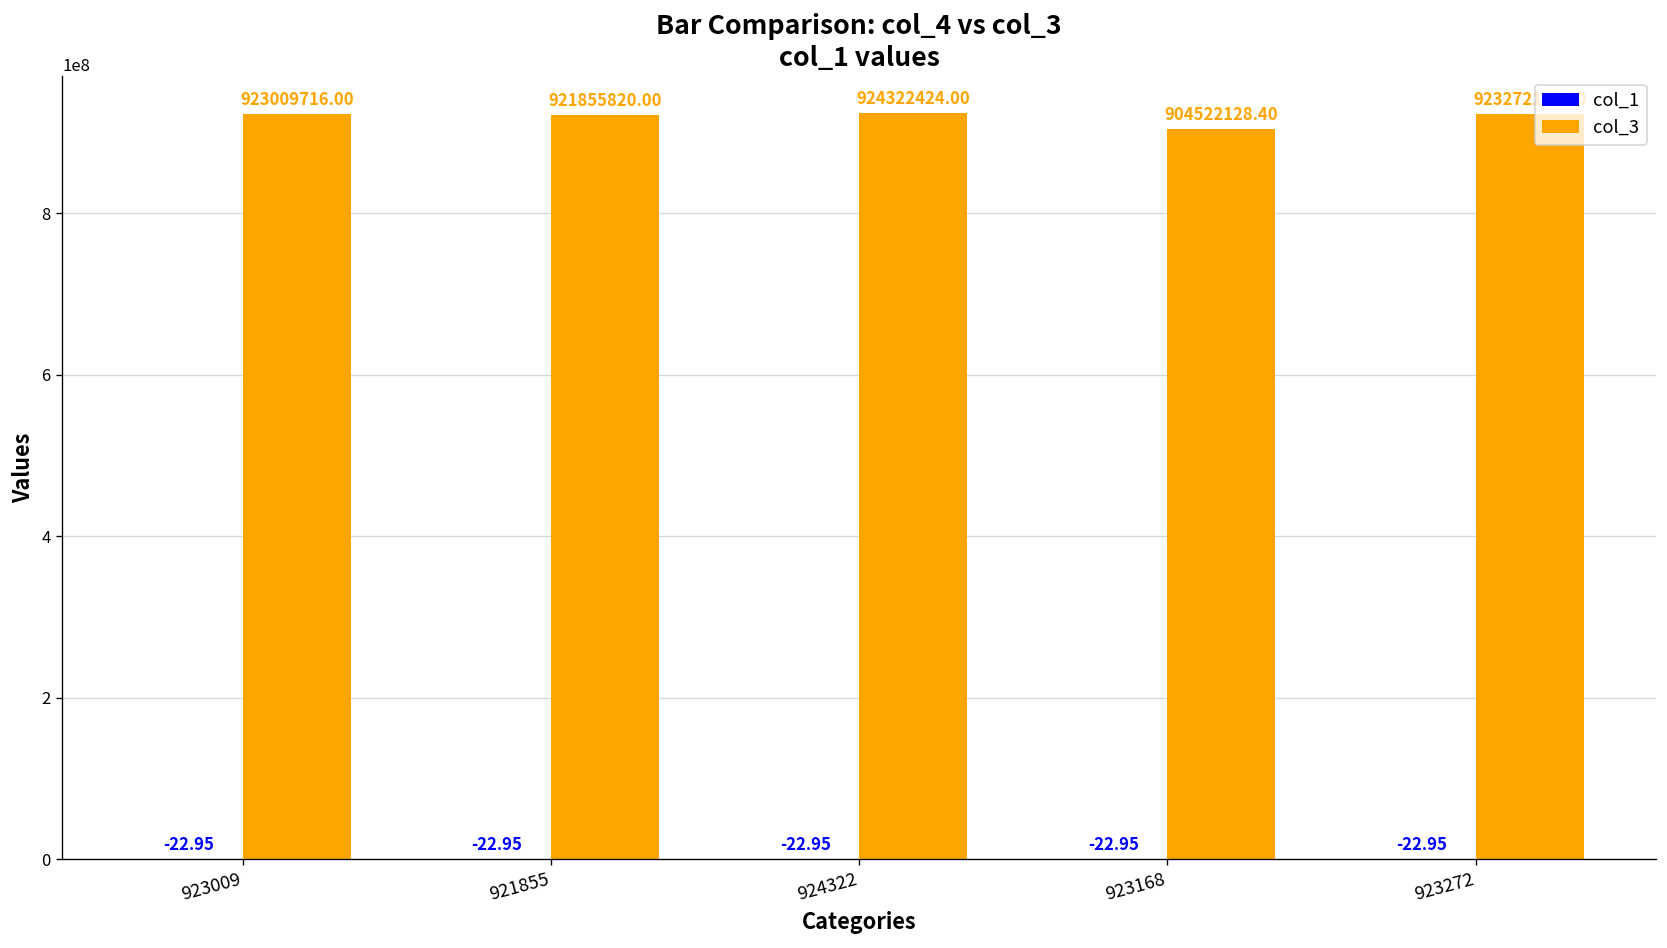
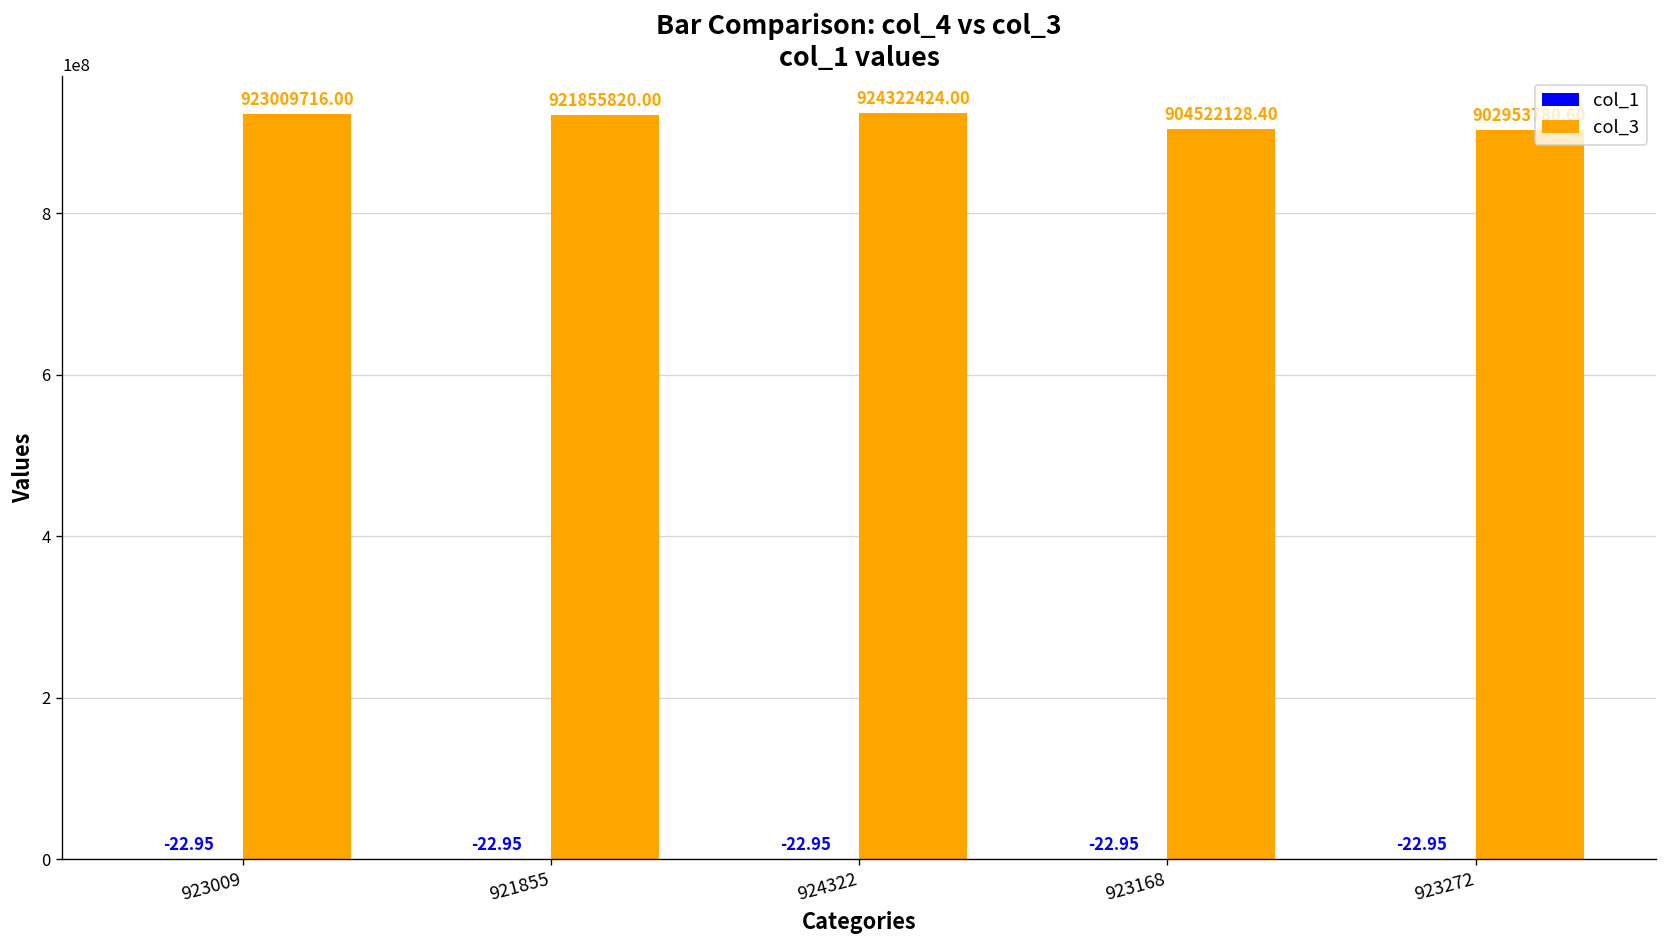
col_3, 923272: 923272183.00 -> 902953780.60
